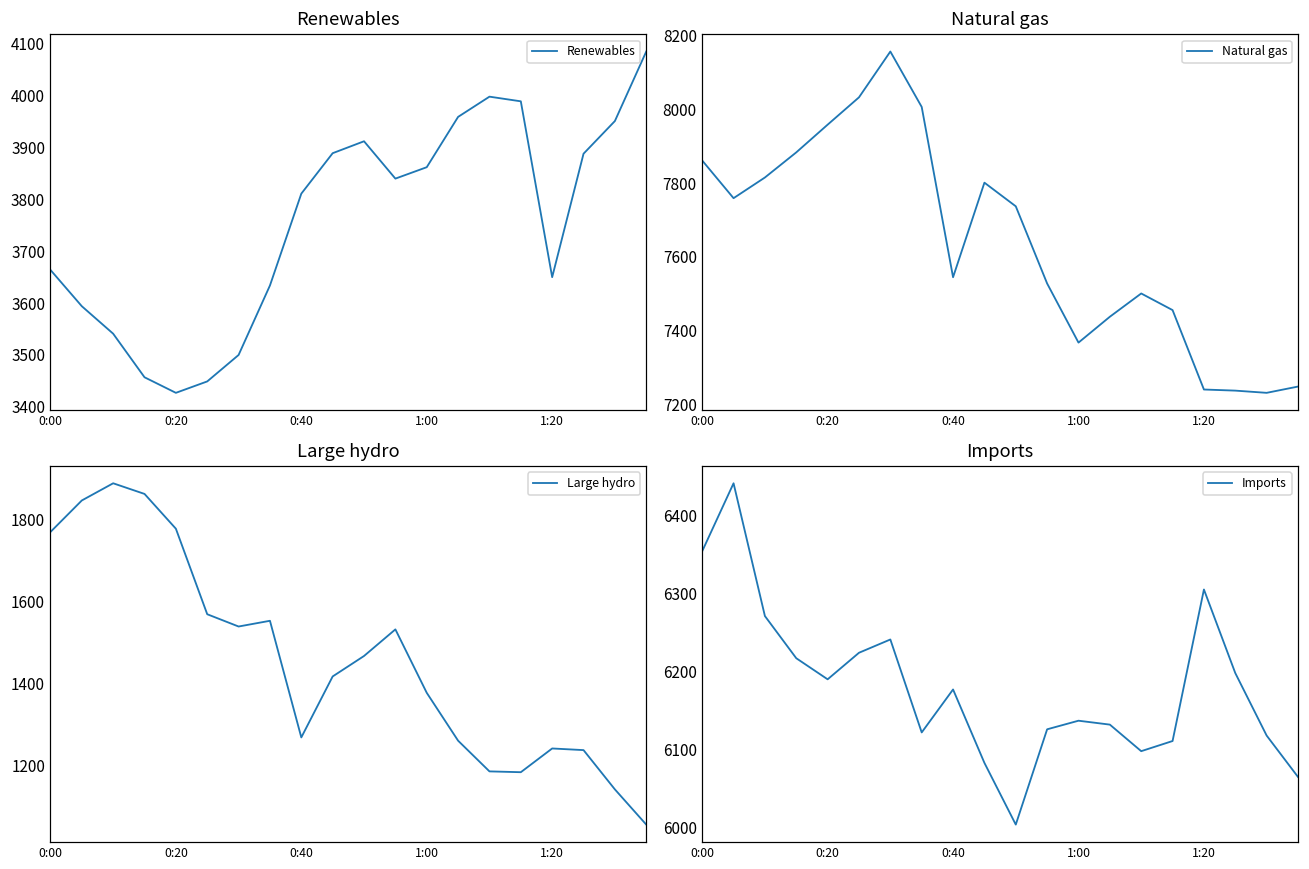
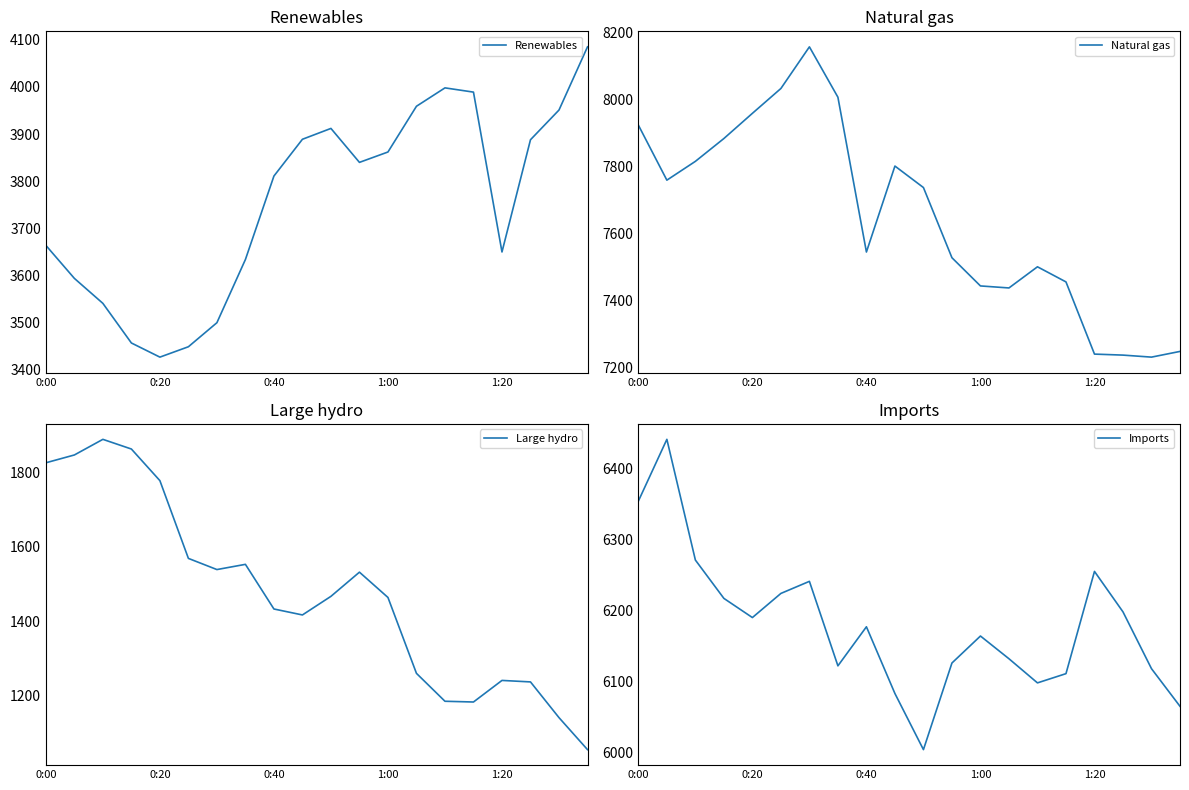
Natural gas, 0:00: 7860 -> 7920
Natural gas, 1:00: 7370 -> 7440
Large hydro, 0:00: 1770 -> 1830
Large hydro, 0:40: 1270 -> 1430
Large hydro, 1:00: 1380 -> 1460
Imports, 1:00: 6140 -> 6160
Imports, 1:20: 6310 -> 6260
